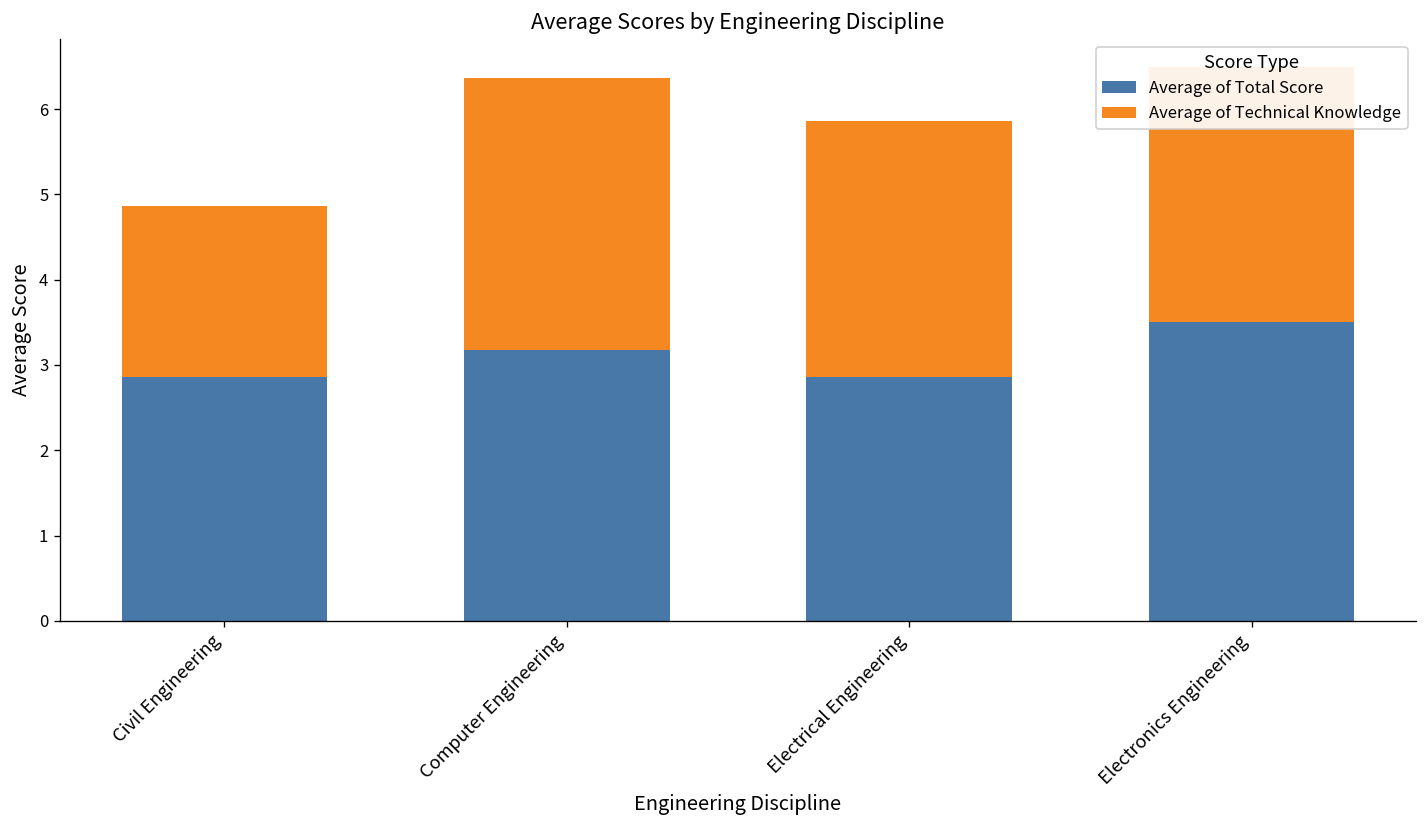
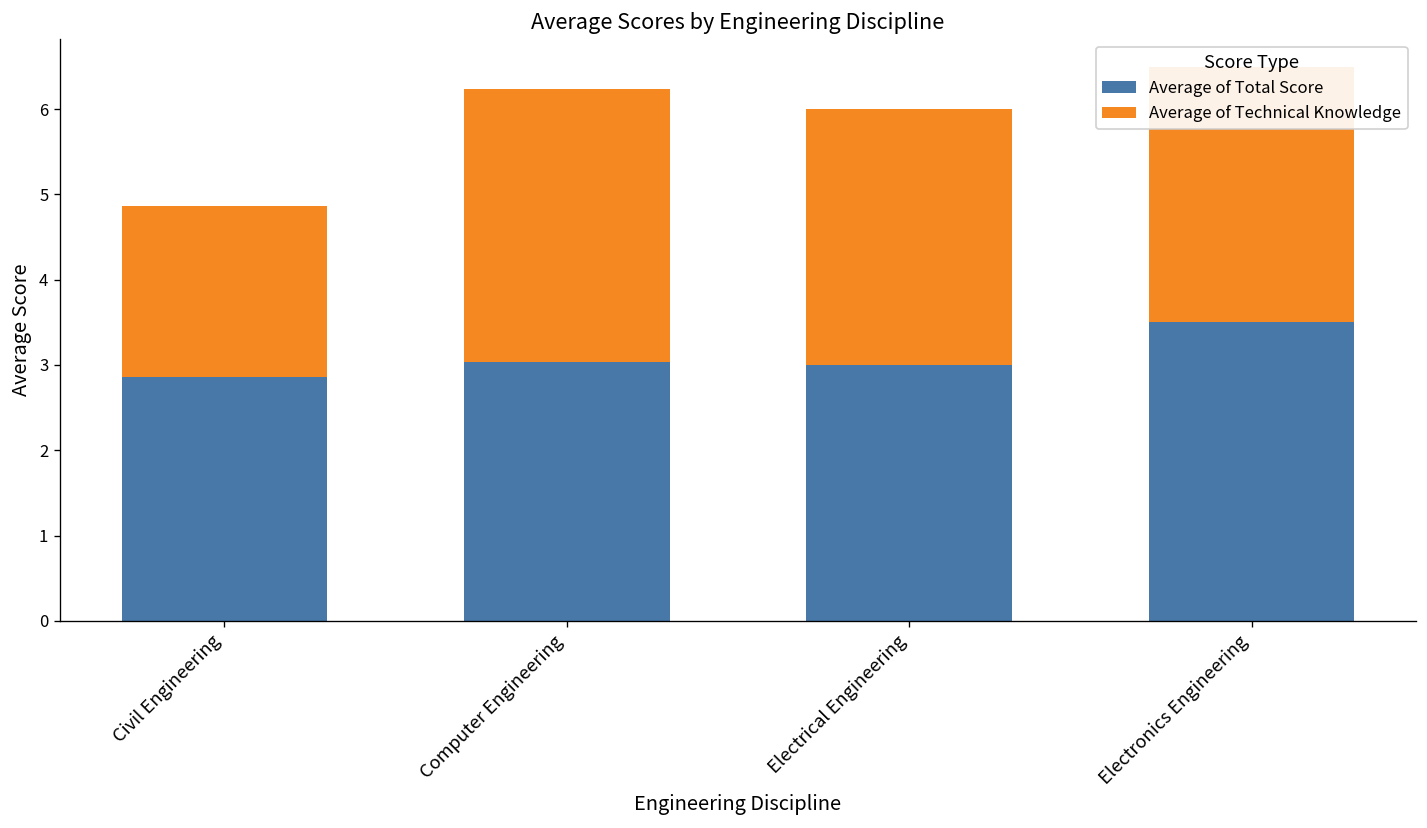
Average of Total Score, Computer Engineering: 3.2 -> 3.0
Average of Total Score, Electrical Engineering: 2.9 -> 3.0
